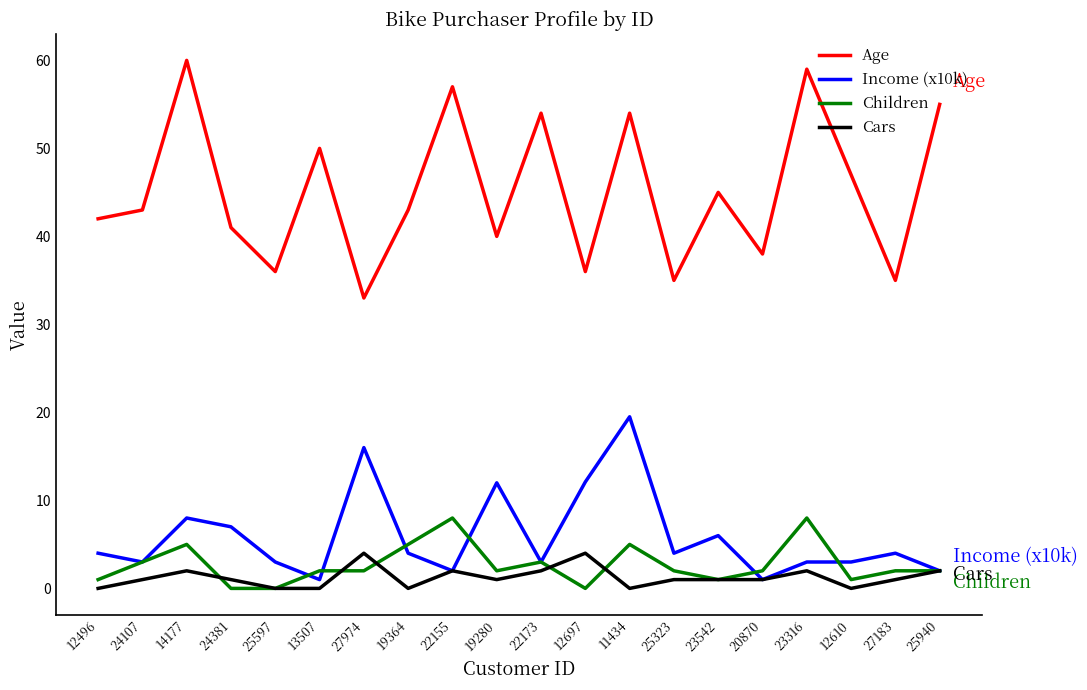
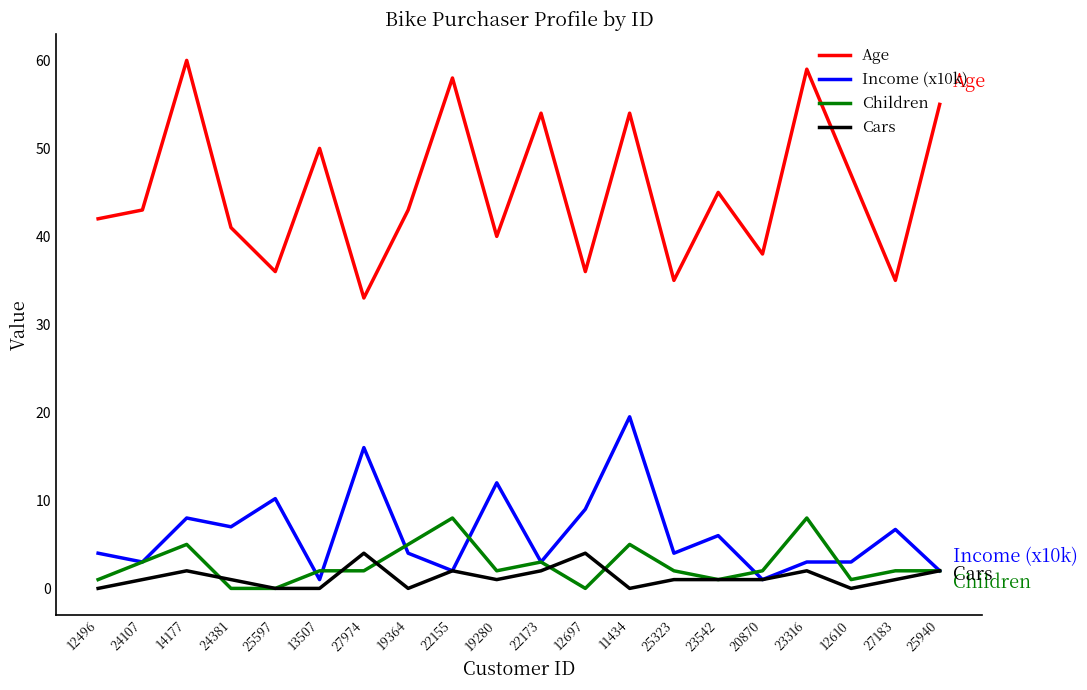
Income (x10k), 25597: 3 -> 10
Age, 22155: 57 -> 58
Income (x10k), 12697: 12 -> 9
Income (x10k), 27183: 4 -> 7
